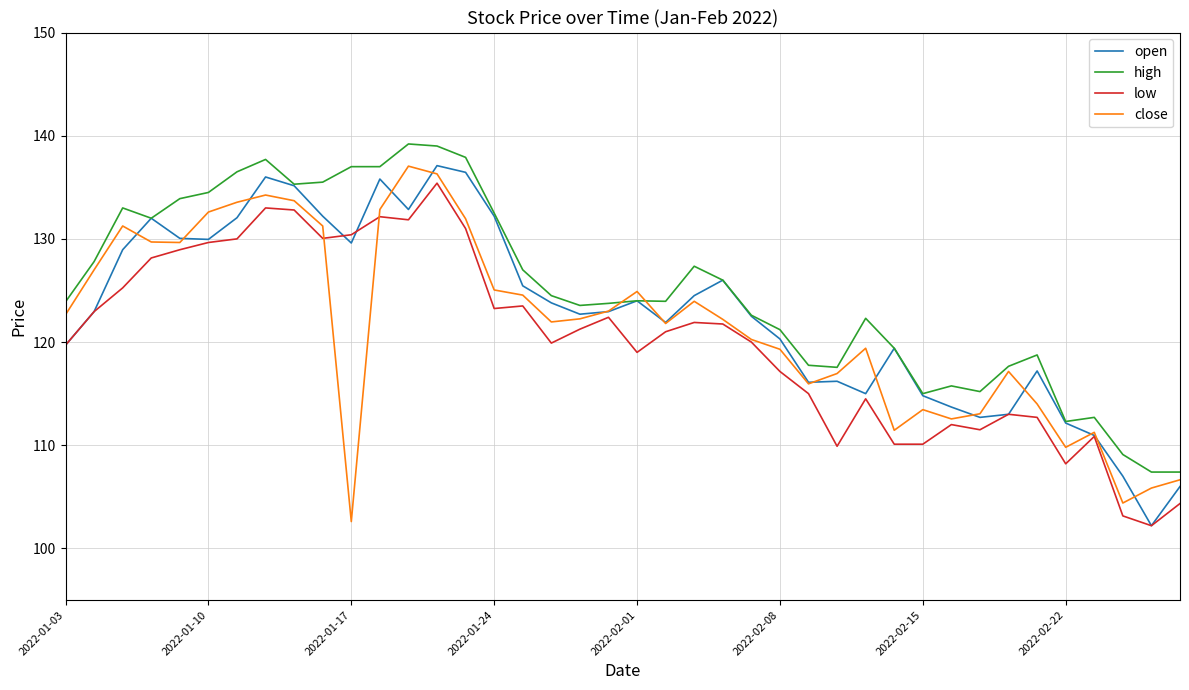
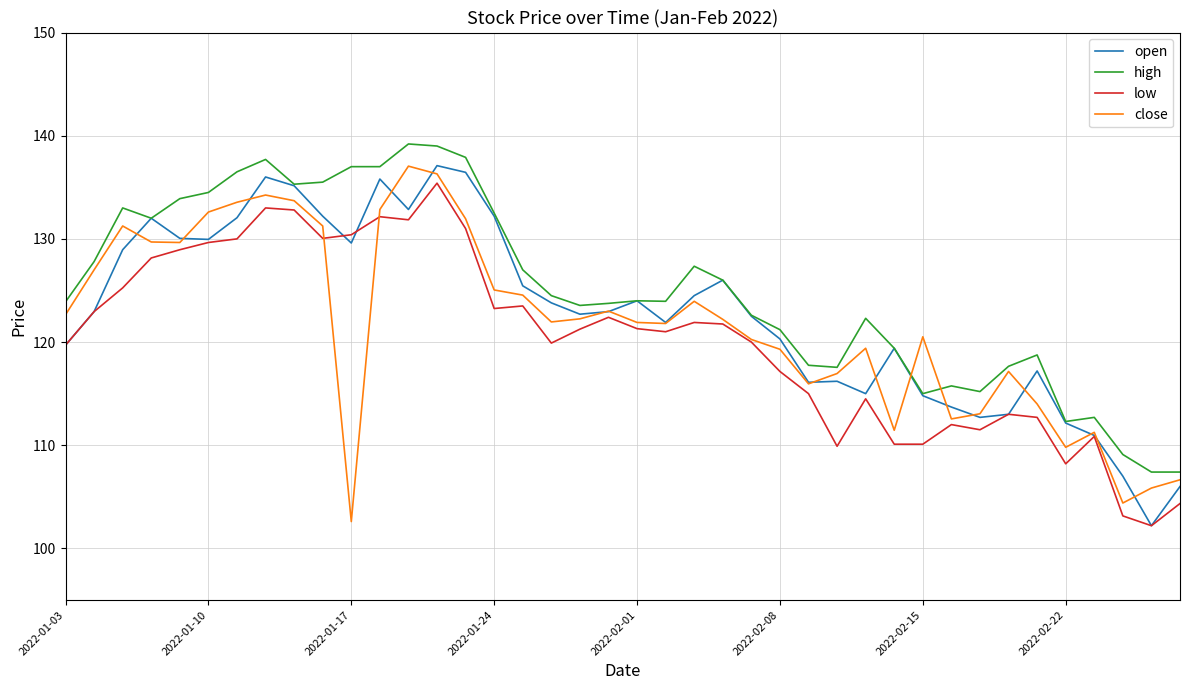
low, 2022-02-01: 119.0 -> 121.3
close, 2022-02-01: 124.9 -> 121.9
close, 2022-02-15: 113.5 -> 120.5
